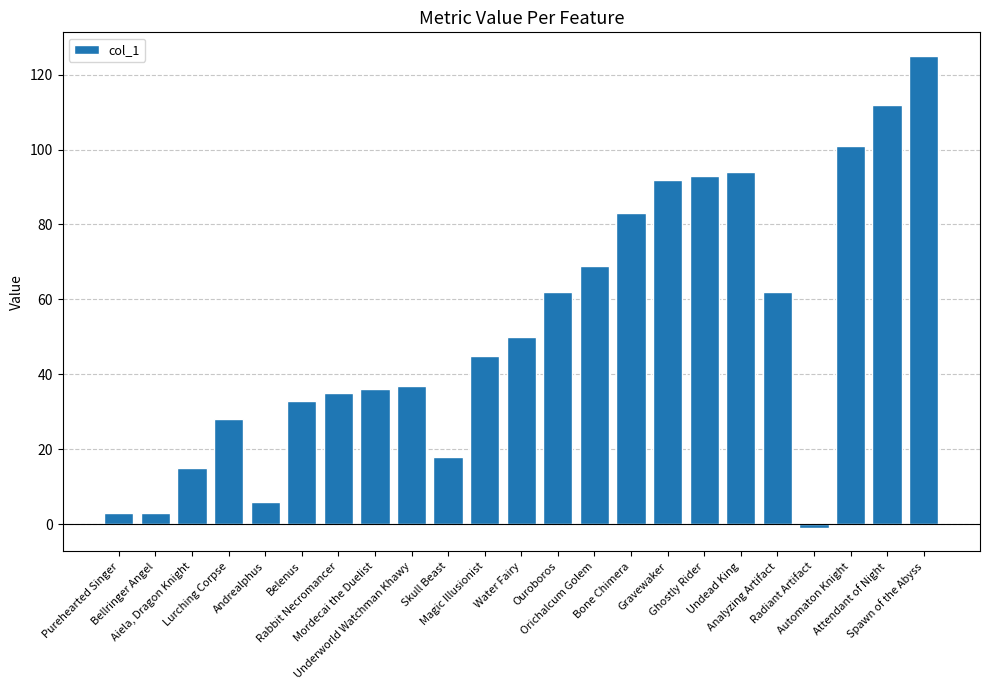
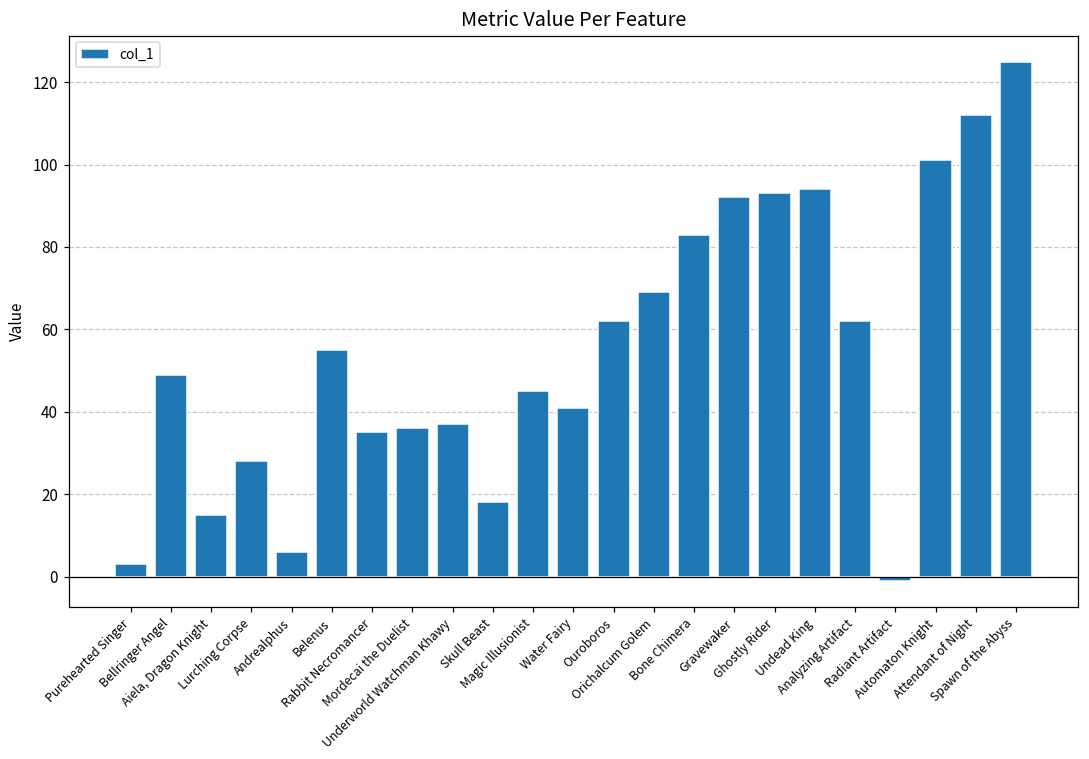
Bellringer Angel: 3 -> 49
Belenus: 33 -> 55
Water Fairy: 50 -> 41
